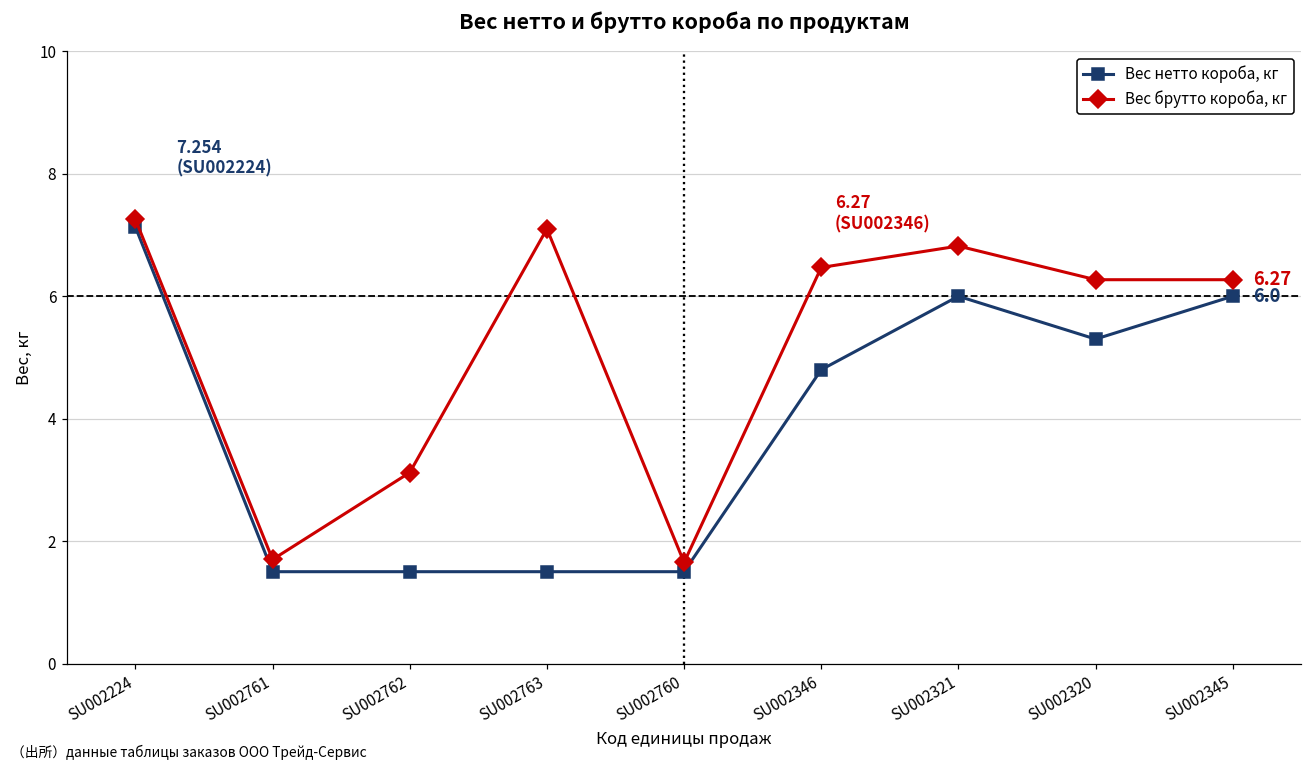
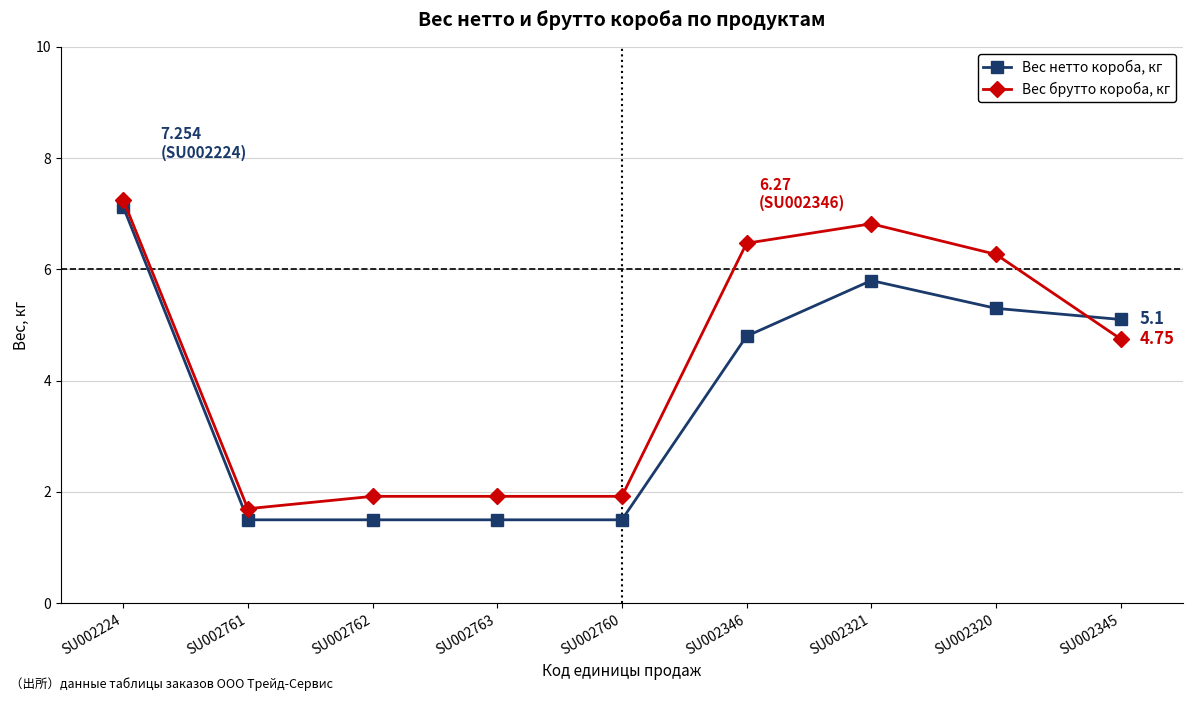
Вес брутто короба, кг, SU002762: 3.1 -> 1.9
Вес брутто короба, кг, SU002763: 7.1 -> 1.9
Вес брутто короба, кг, SU002760: 1.7 -> 1.9
Вес нетто короба, кг, SU002321: 6.0 -> 5.8
Вес нетто короба, кг, SU002345: 6.0 -> 5.1
Вес брутто короба, кг, SU002345: 6.27 -> 4.75
